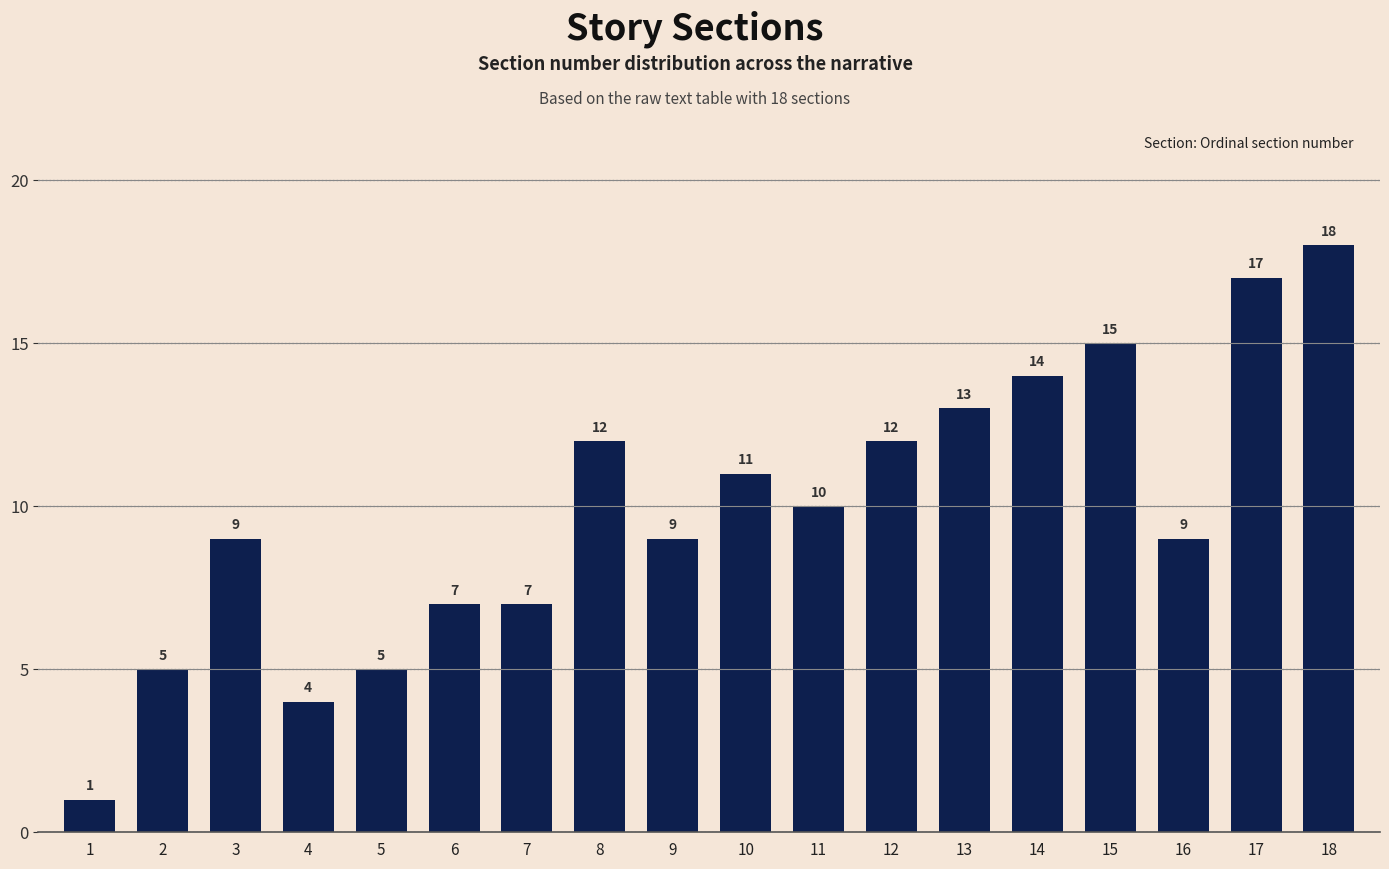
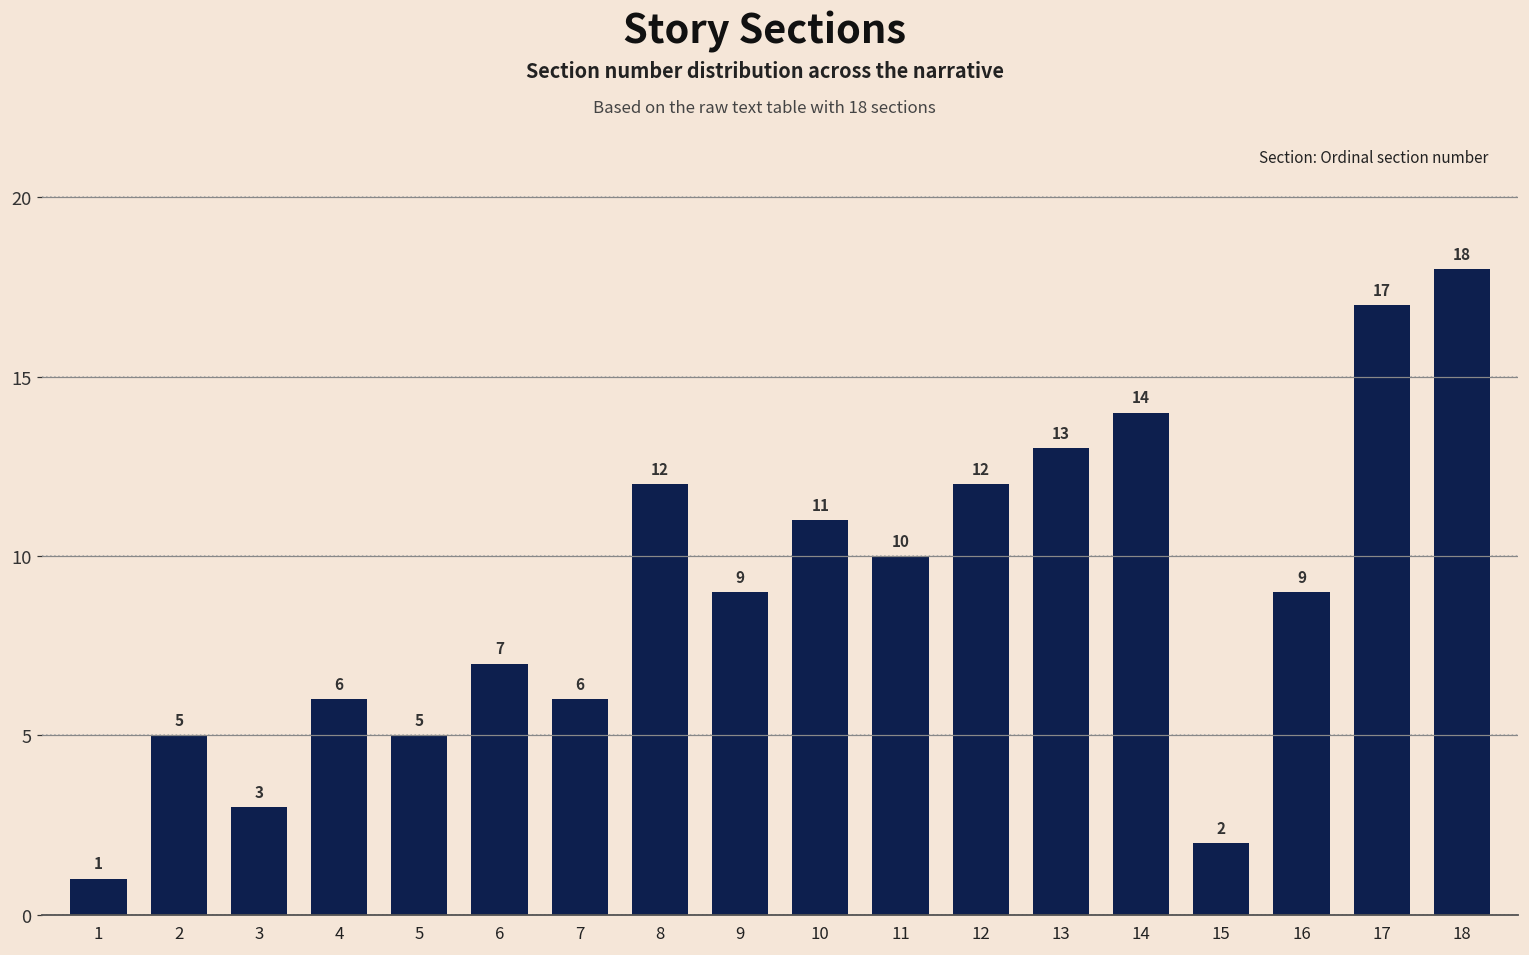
3: 9 -> 3
4: 4 -> 6
7: 7 -> 6
15: 15 -> 2
